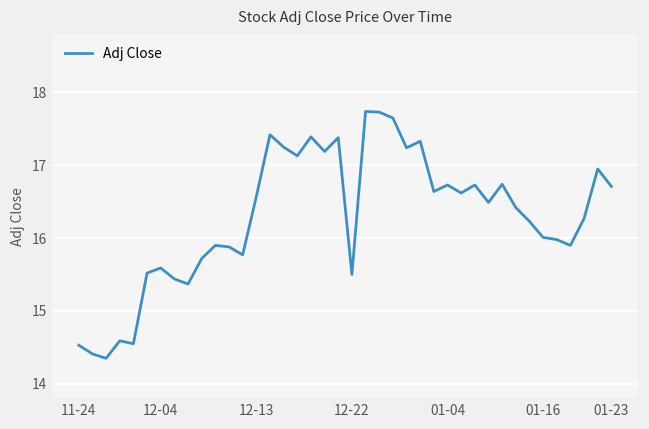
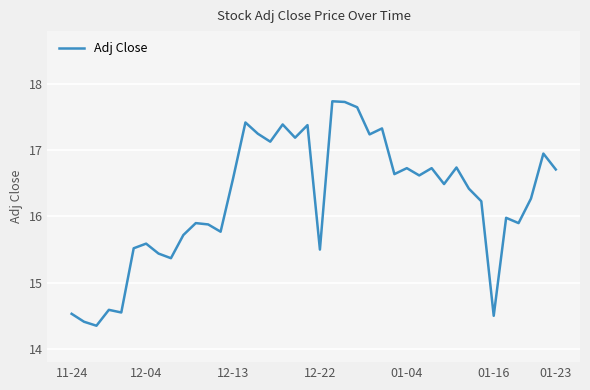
01-16: 16.0 -> 14.5
